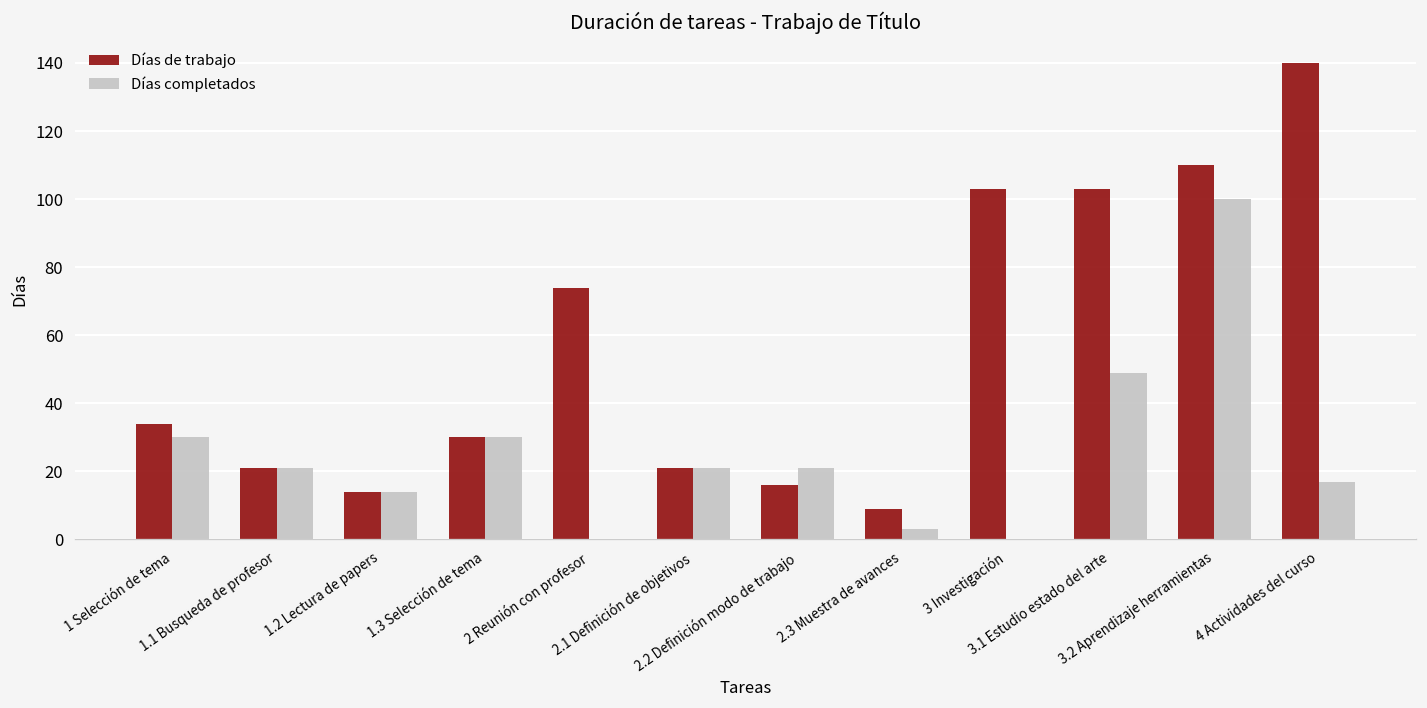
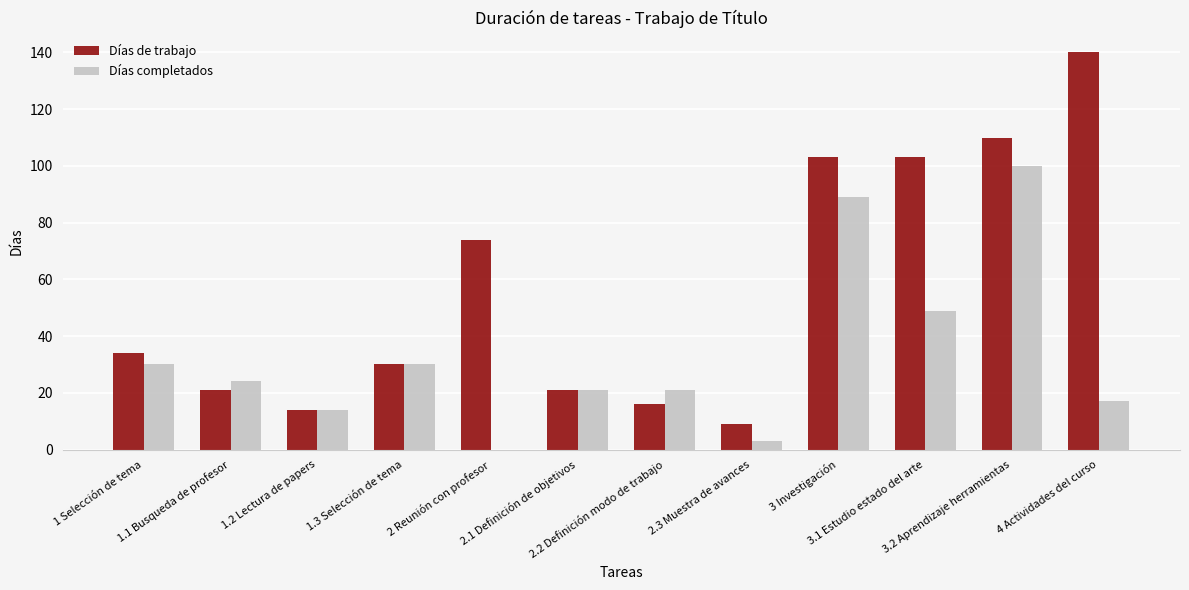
Días completados, 1.1 Busqueda de profesor: 21 -> 24
Días completados, 3 Investigación: 0 -> 89
